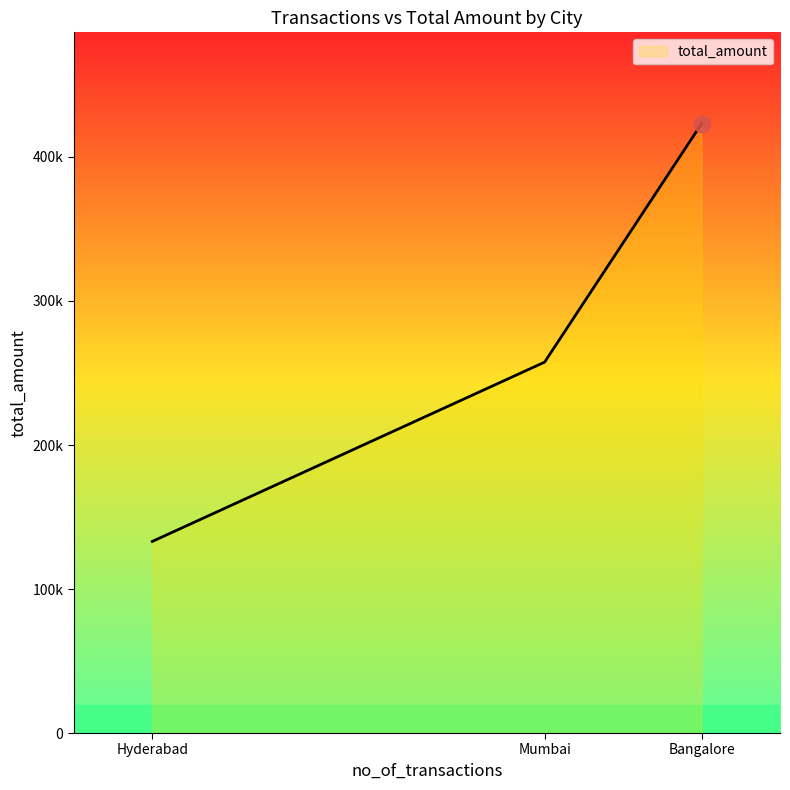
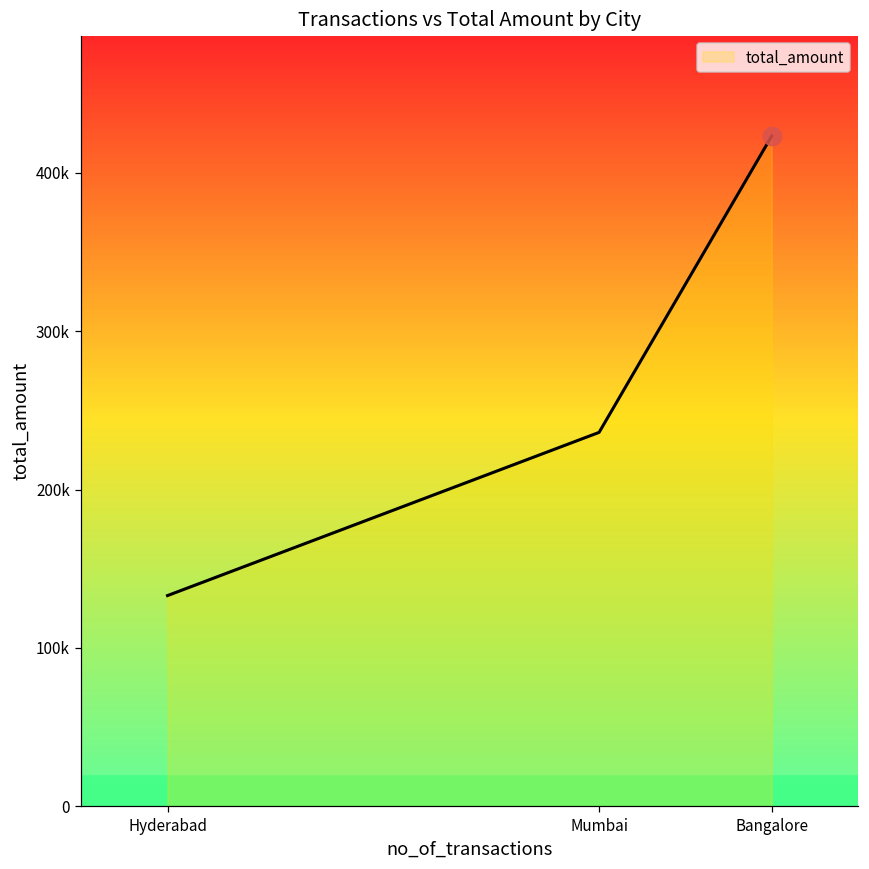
total_amount, Mumbai: 258000 -> 236000
